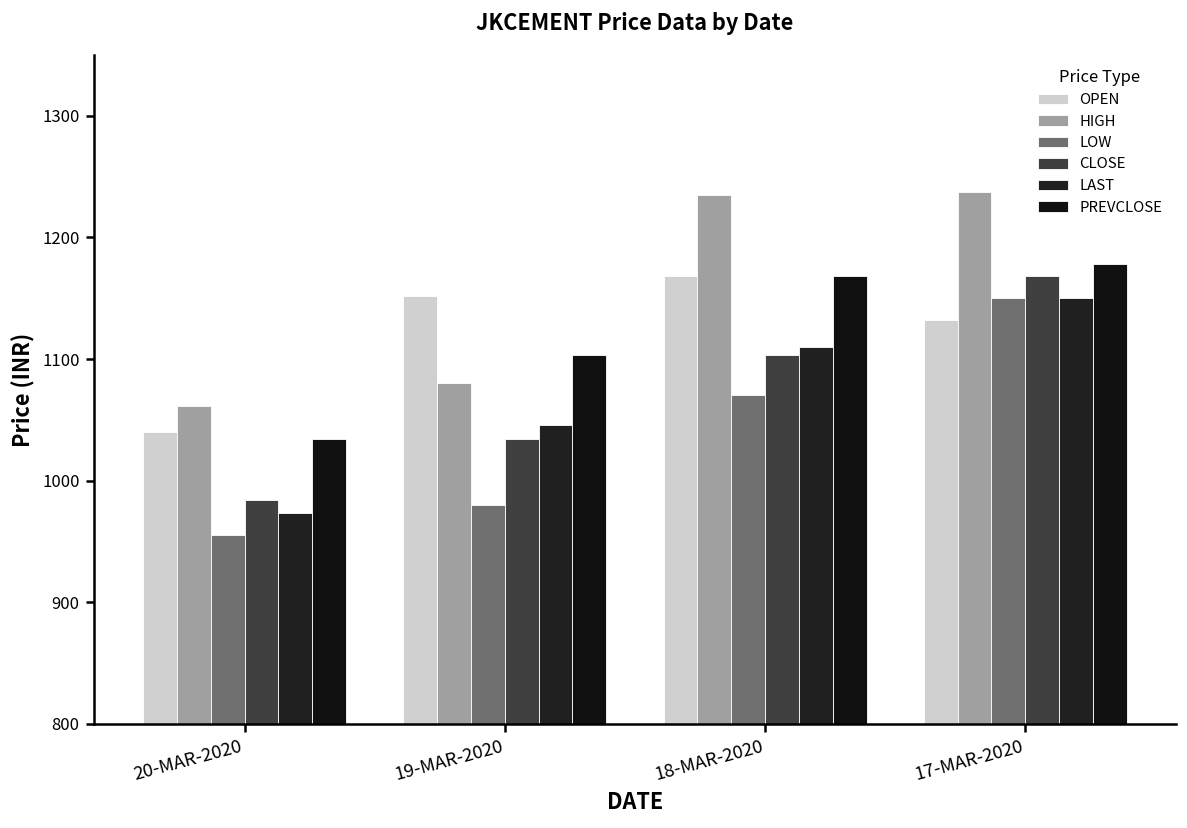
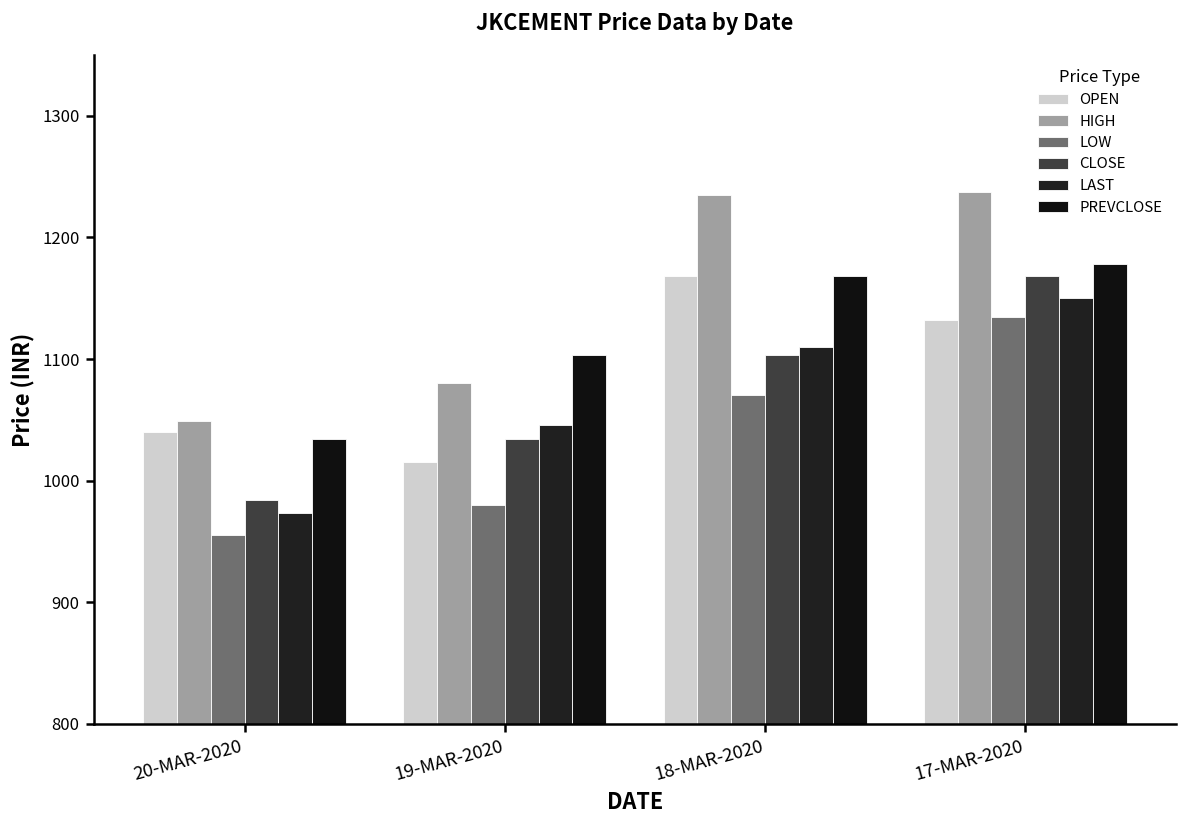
HIGH, 20-MAR-2020: 1061 -> 1049
OPEN, 19-MAR-2020: 1152 -> 1015
LOW, 17-MAR-2020: 1150 -> 1134
